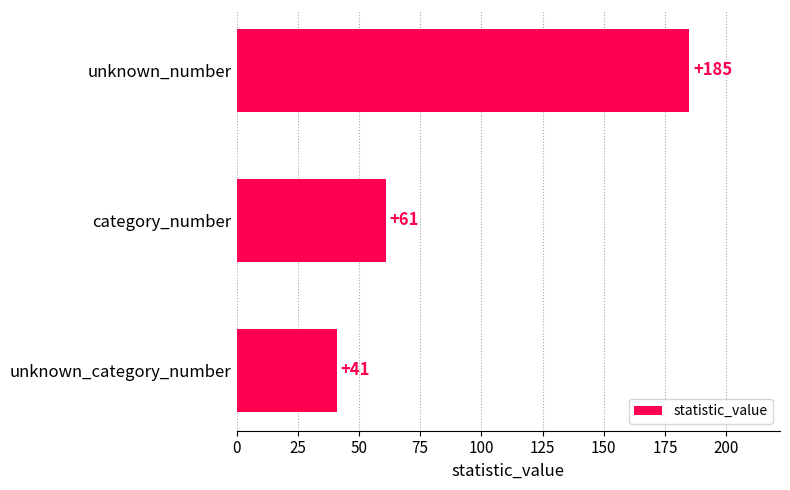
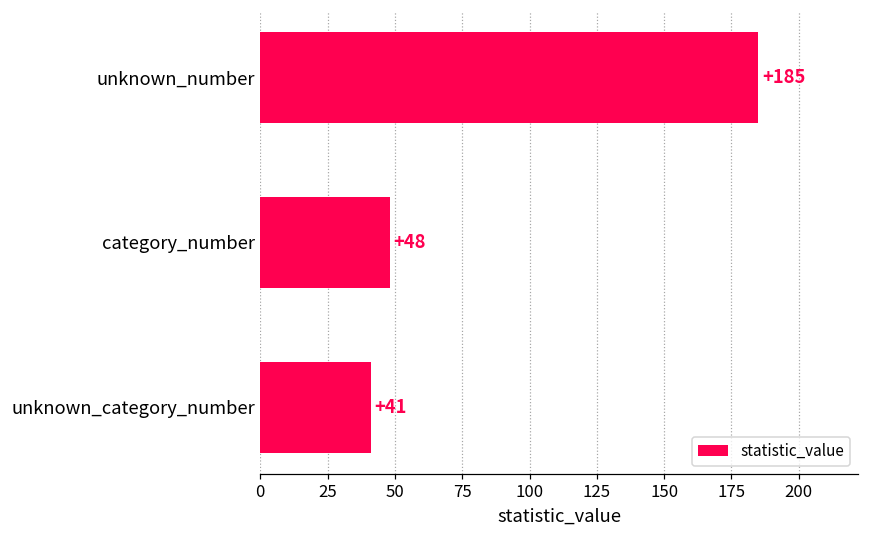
category_number: +61 -> +48
